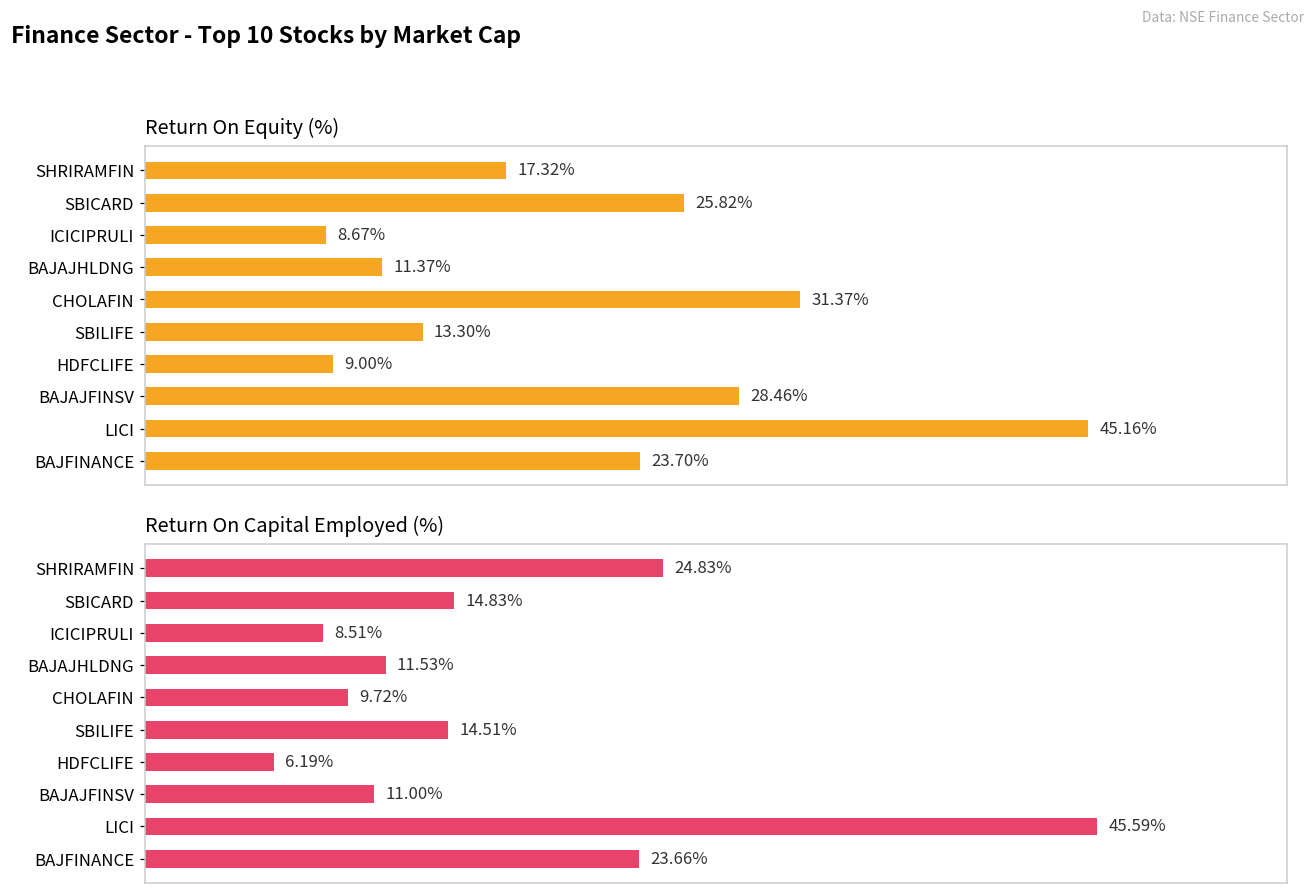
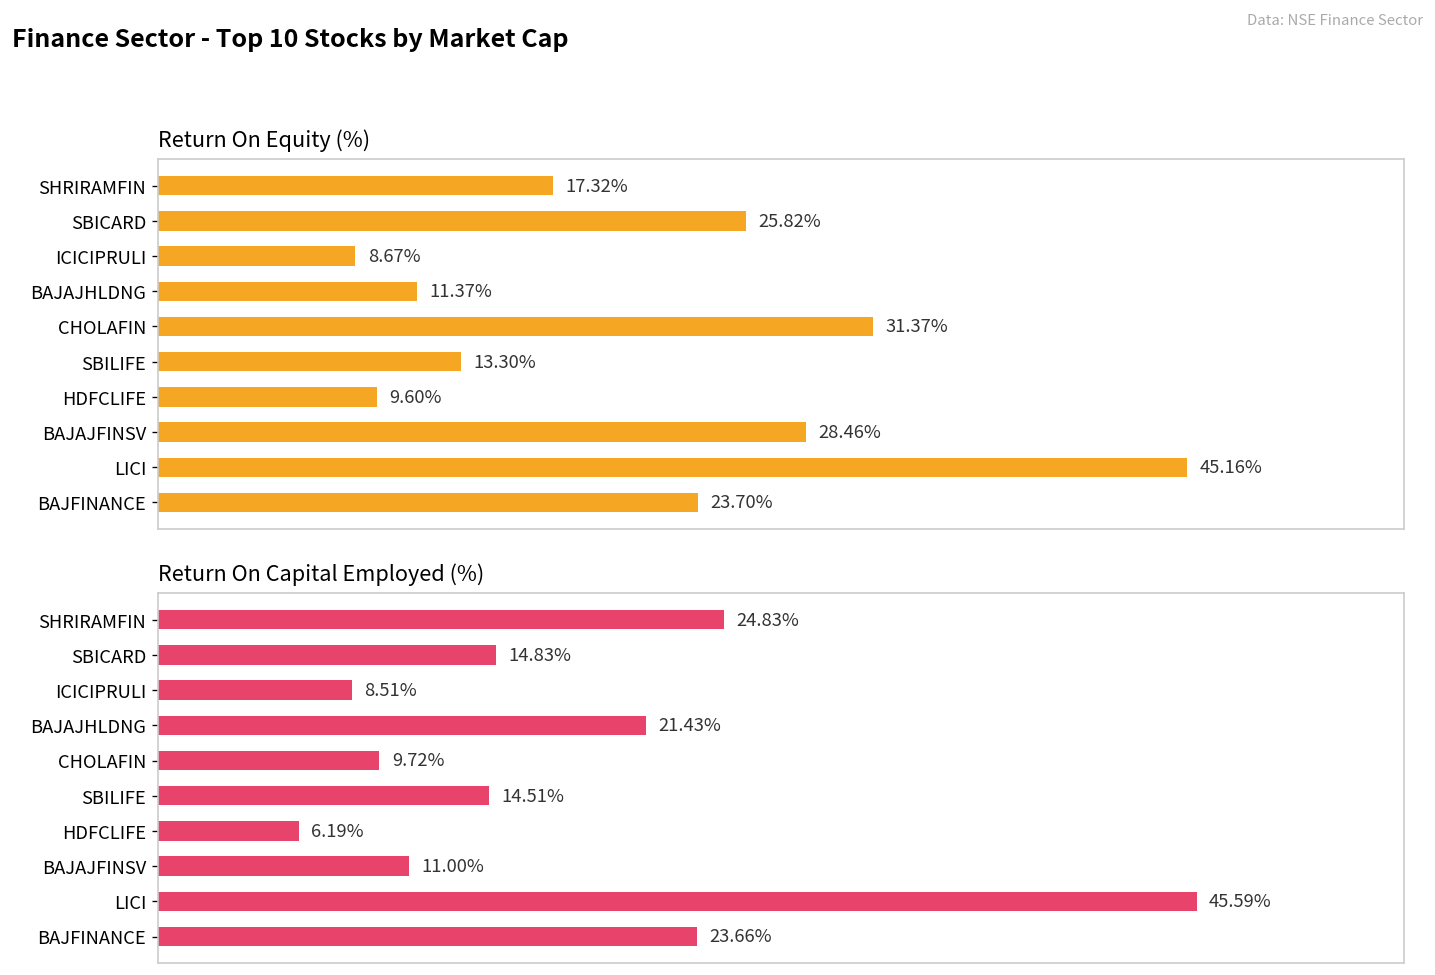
Return On Equity (%), HDFCLIFE: 9.00% -> 9.60%
Return On Capital Employed (%), BAJAJHLDNG: 11.53% -> 21.43%
